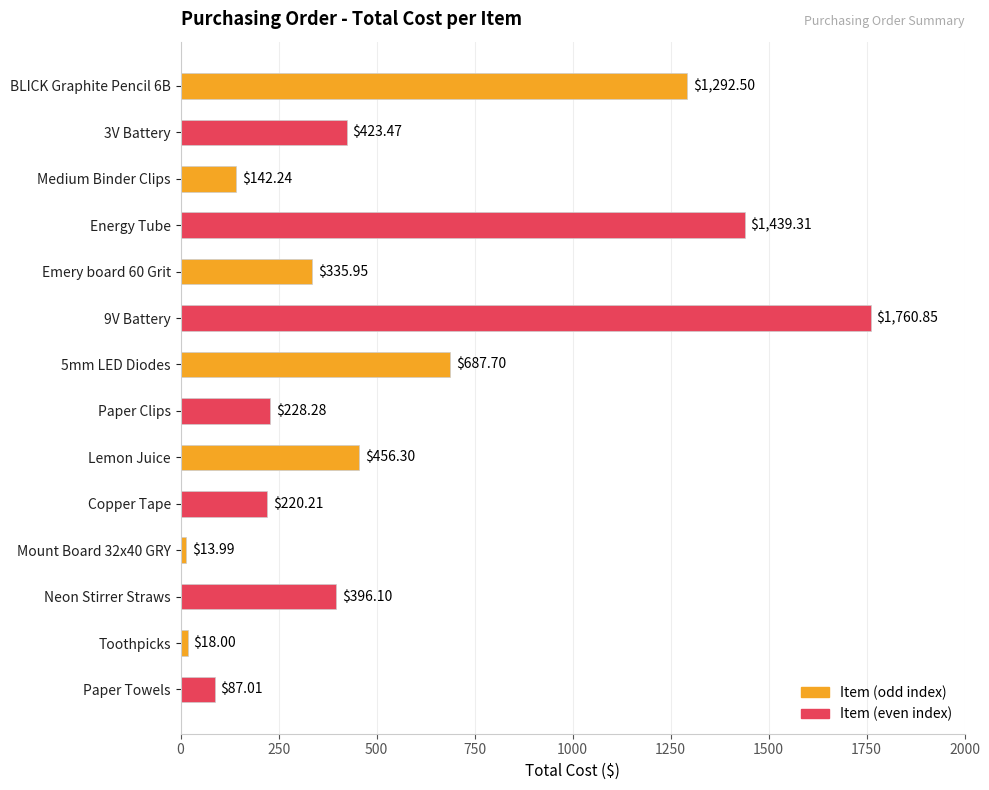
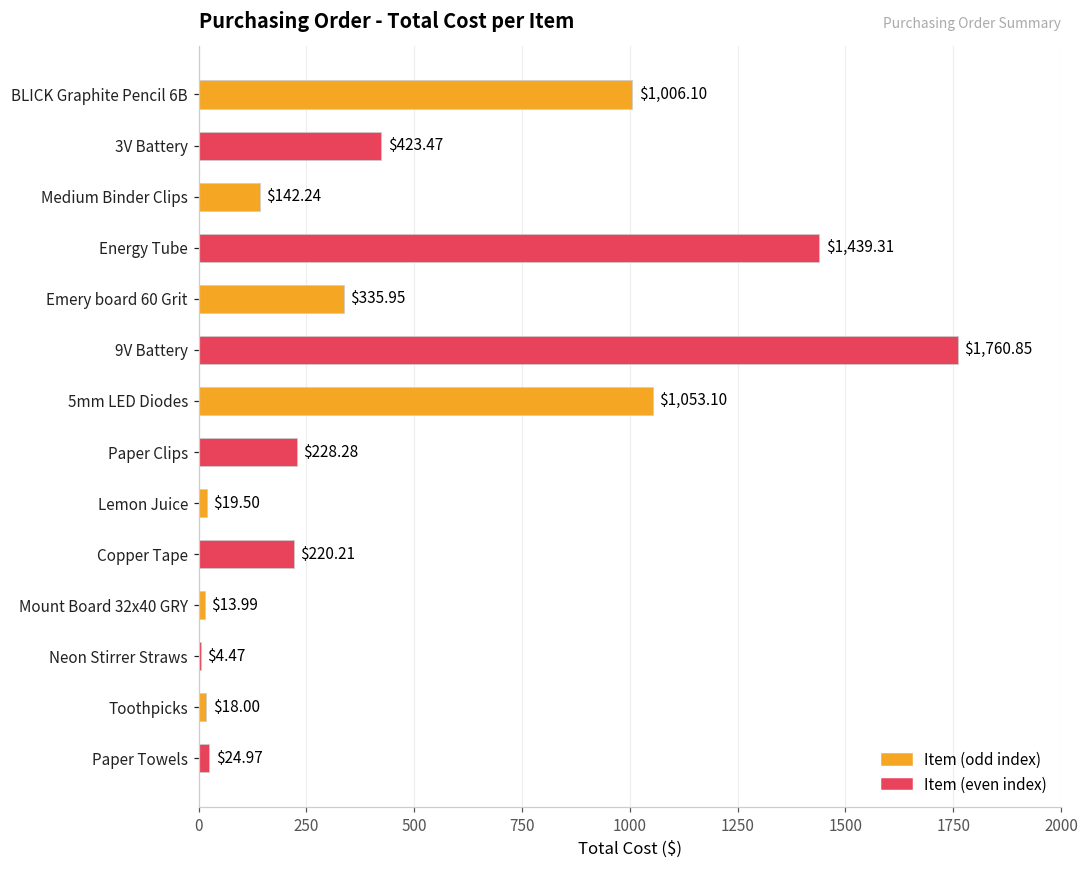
BLICK Graphite Pencil 6B: $1,292.50 -> $1,006.10
5mm LED Diodes: $687.70 -> $1,053.10
Lemon Juice: $456.30 -> $19.50
Neon Stirrer Straws: $396.10 -> $4.47
Paper Towels: $87.01 -> $24.97
